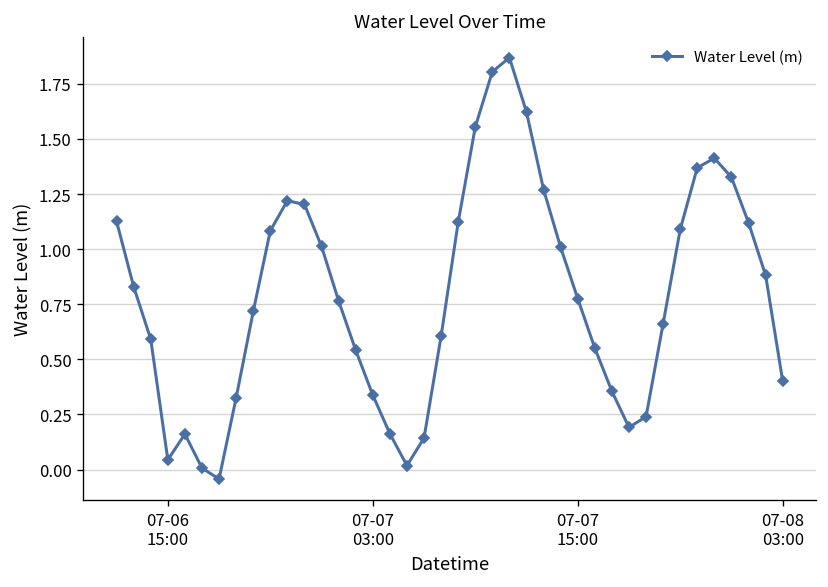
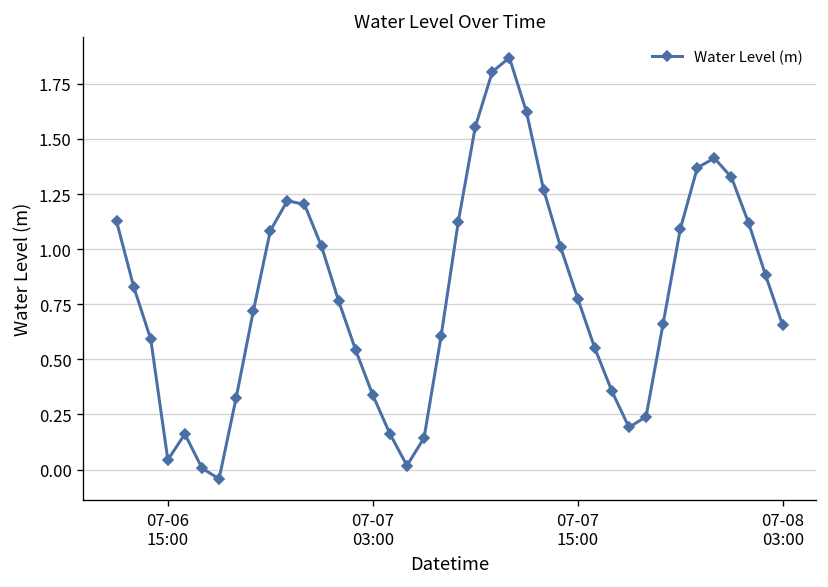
07-08 03:00: 0.40 -> 0.65
